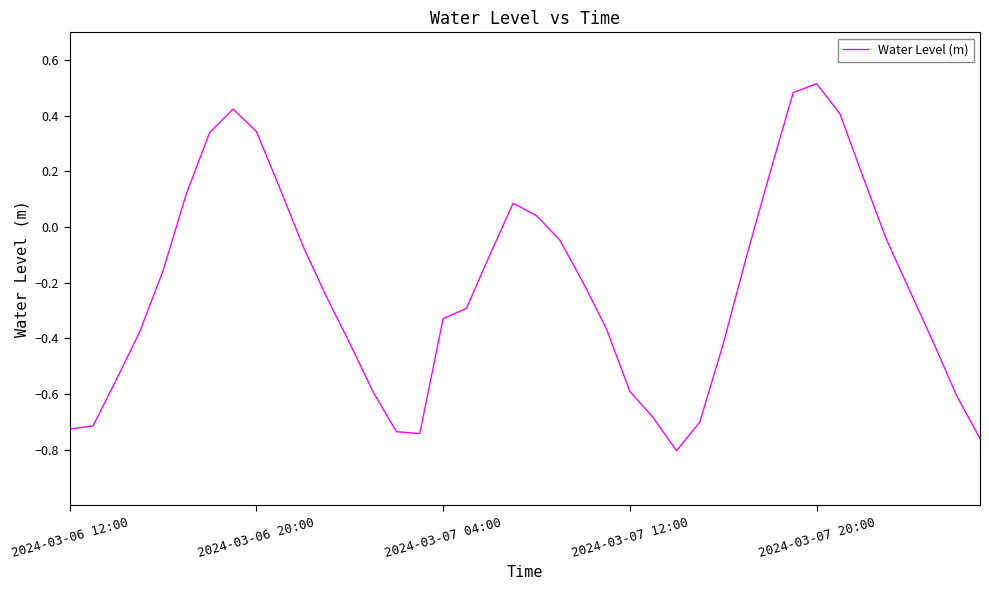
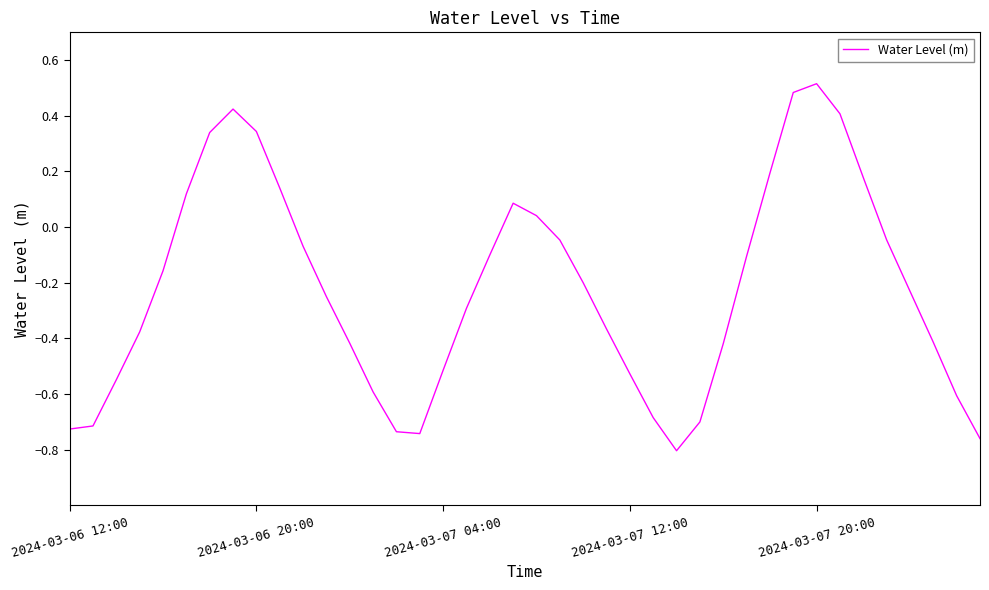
2024-03-07 04:00: -0.33 -> -0.51
2024-03-07 12:00: -0.59 -> -0.53
